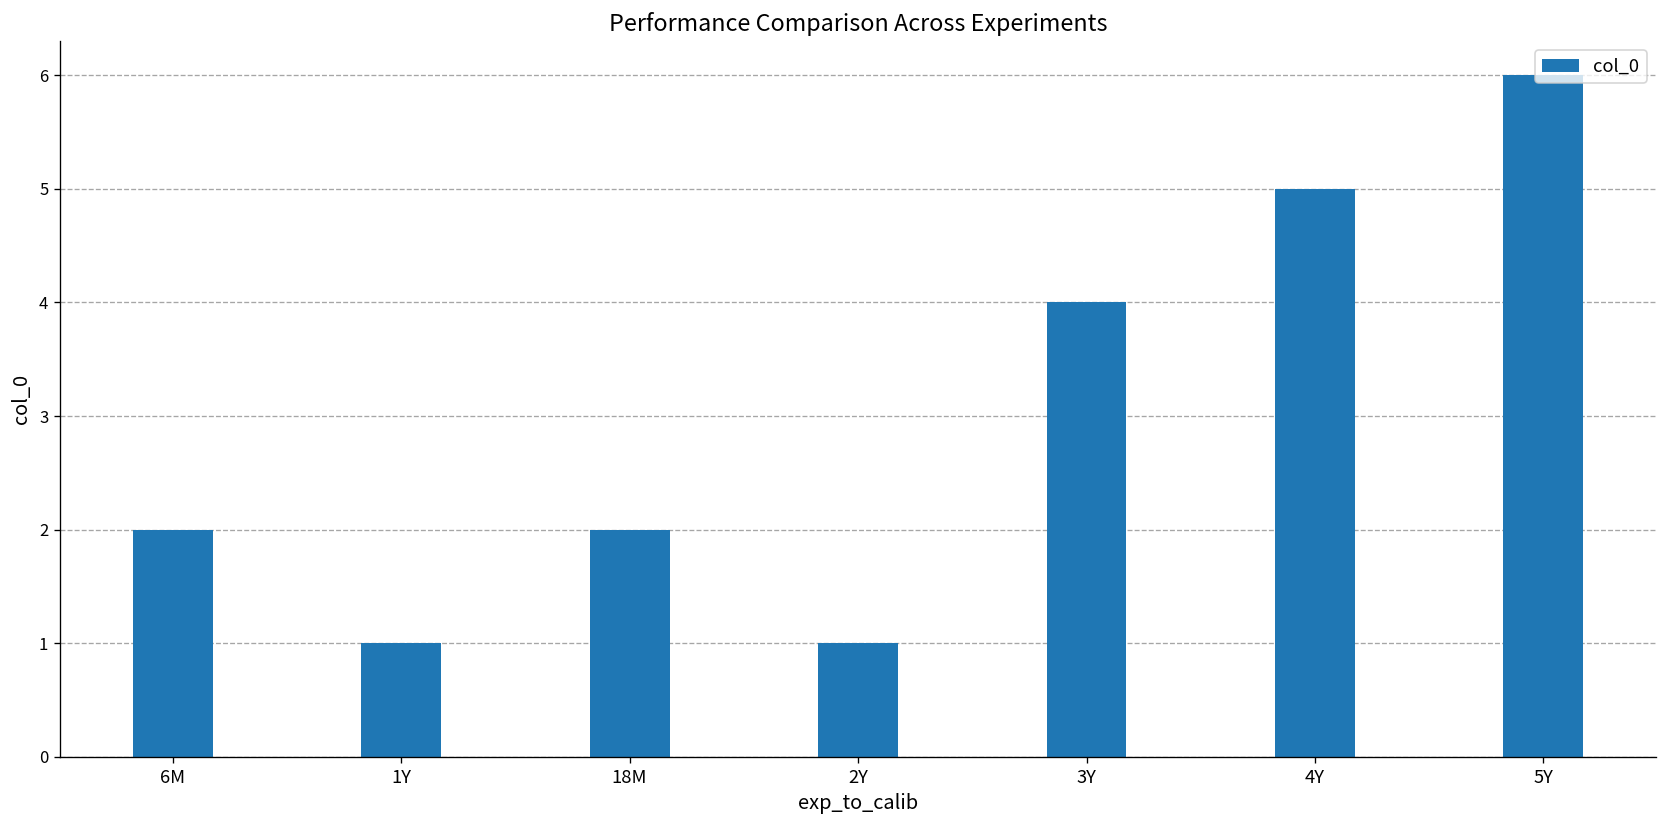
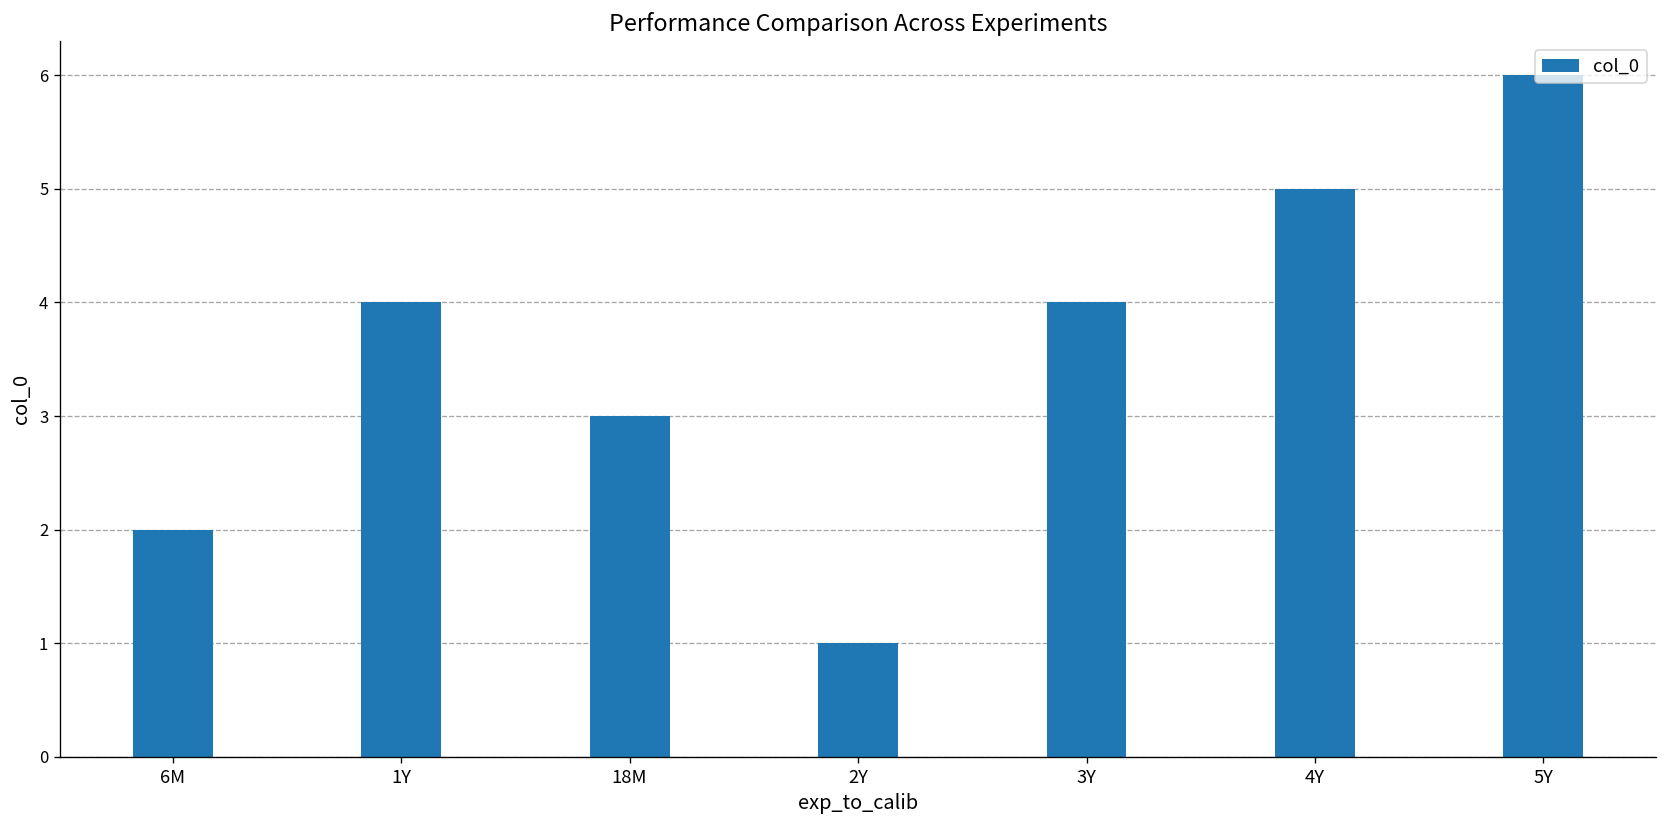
1Y: 1 -> 4
18M: 2 -> 3
